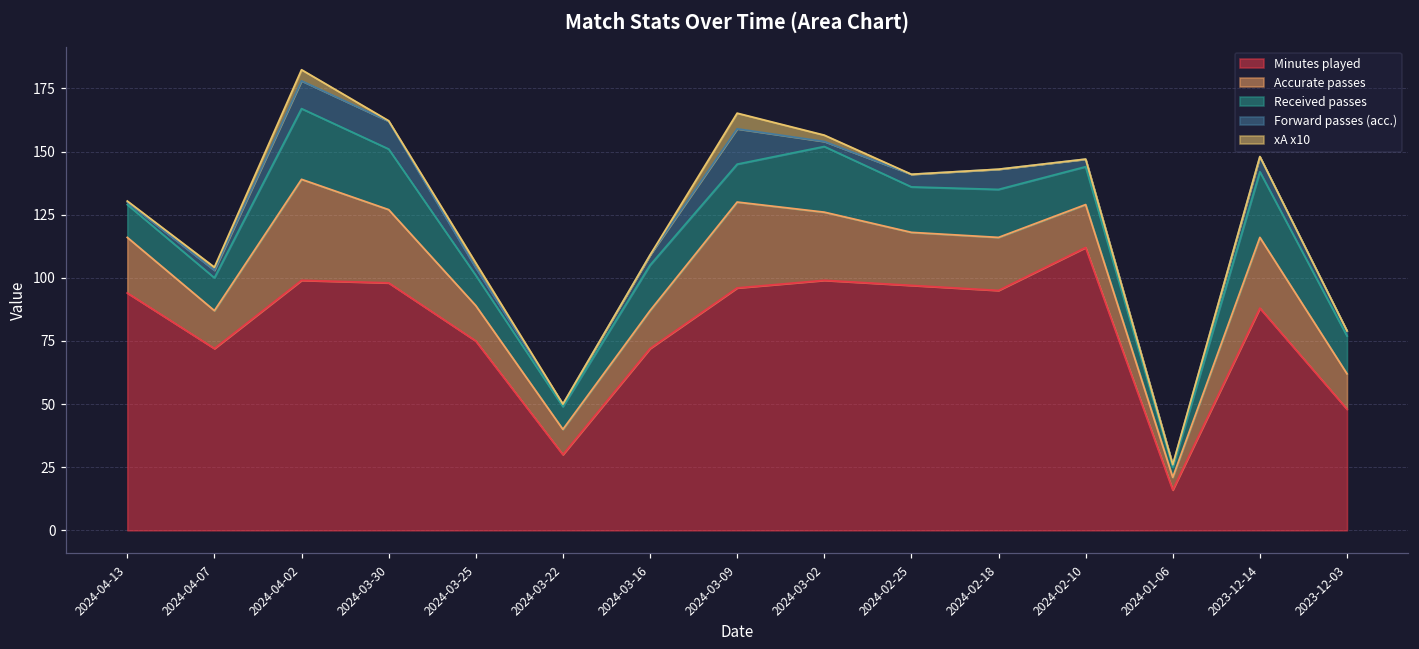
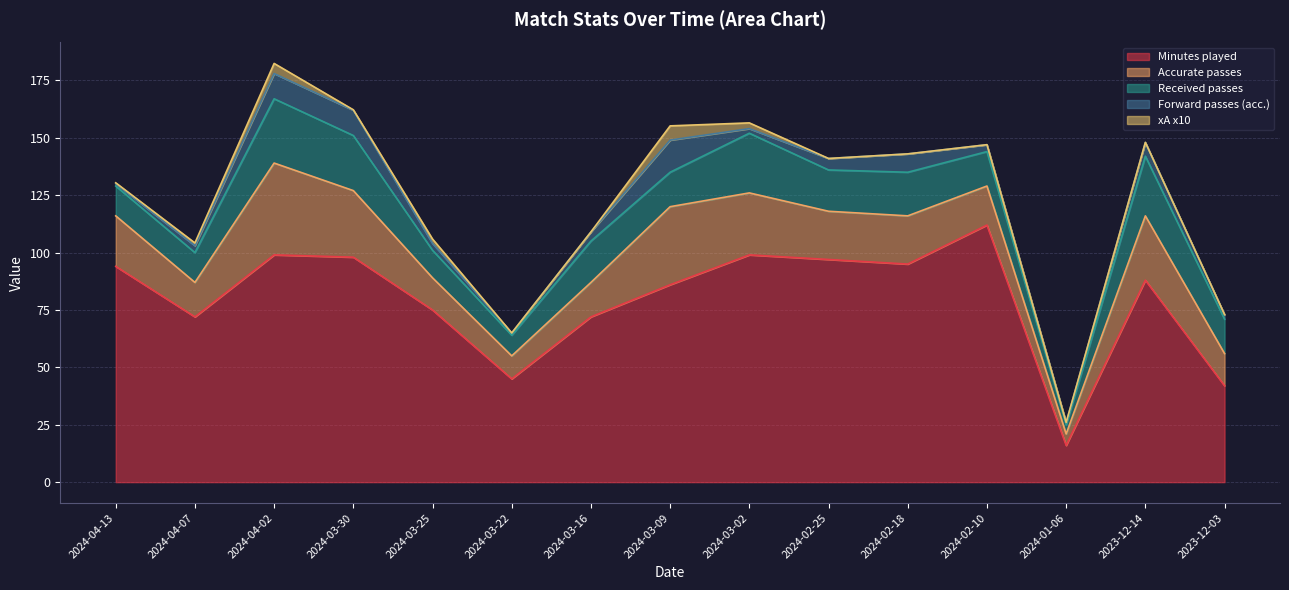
Minutes played, 2024-03-22: 30 -> 45
Minutes played, 2024-03-09: 96 -> 86
Minutes played, 2023-12-03: 48 -> 42
